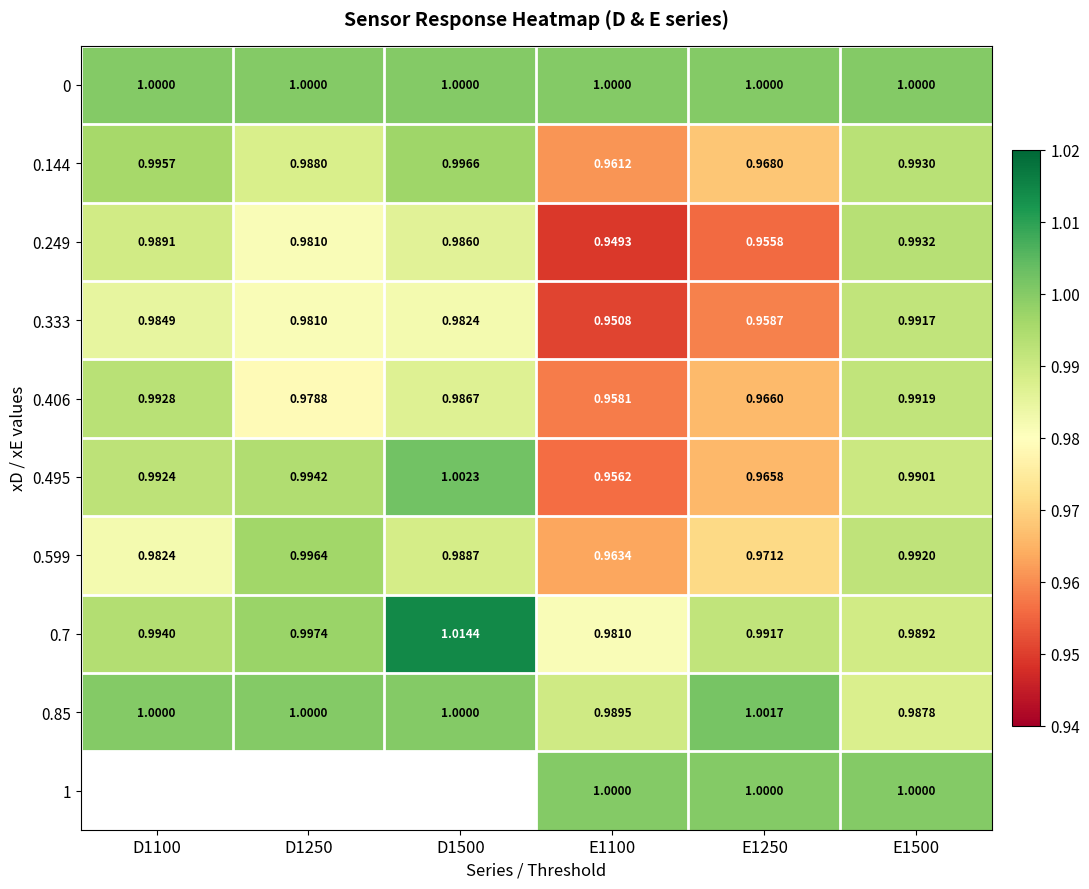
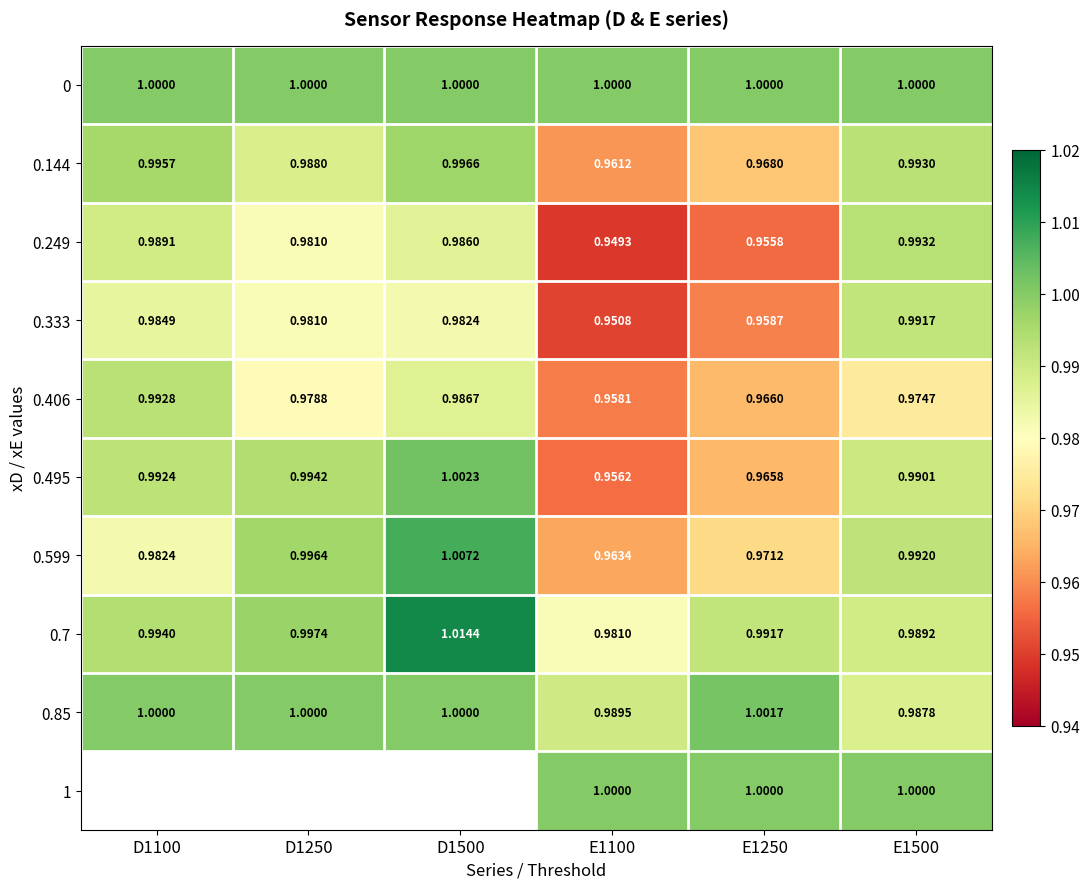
0.406, E1500: 0.9919 -> 0.9747
0.599, D1500: 0.9887 -> 1.0072
